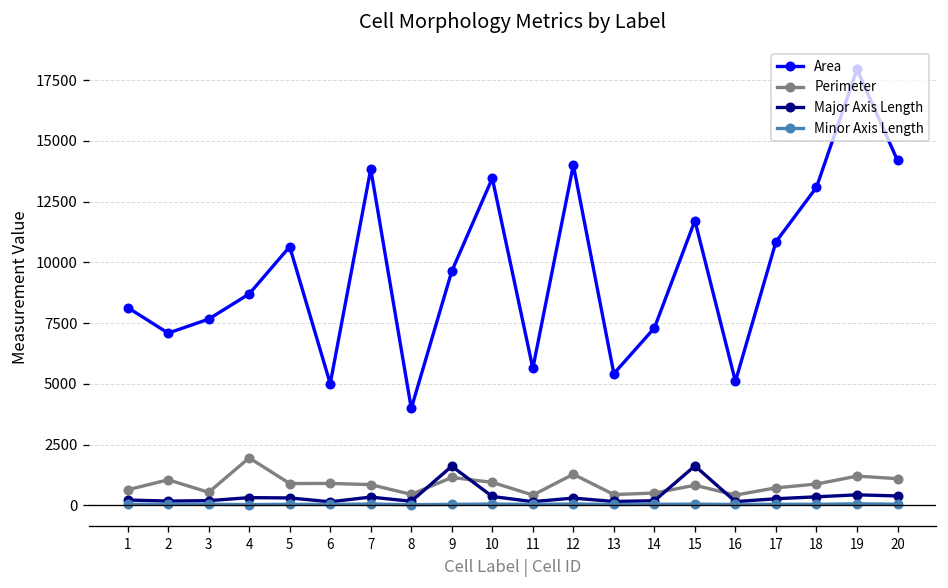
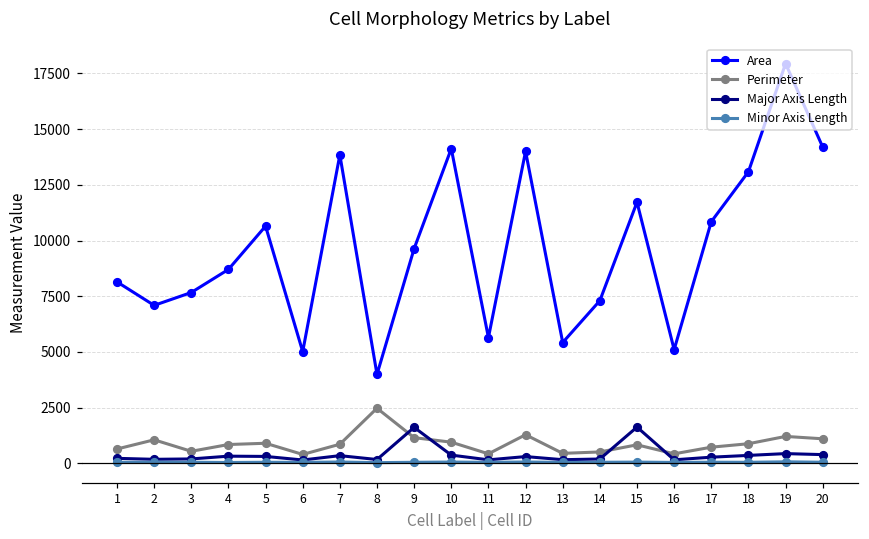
Perimeter, 4: 2000 -> 800
Perimeter, 6: 900 -> 400
Perimeter, 8: 500 -> 2500
Area, 10: 13500 -> 14100
